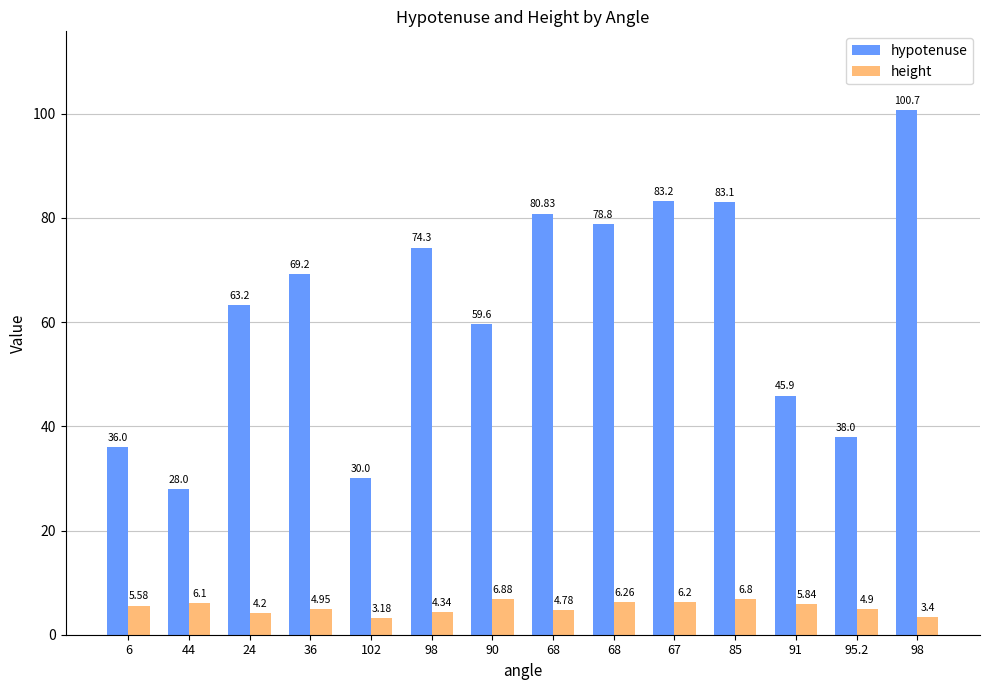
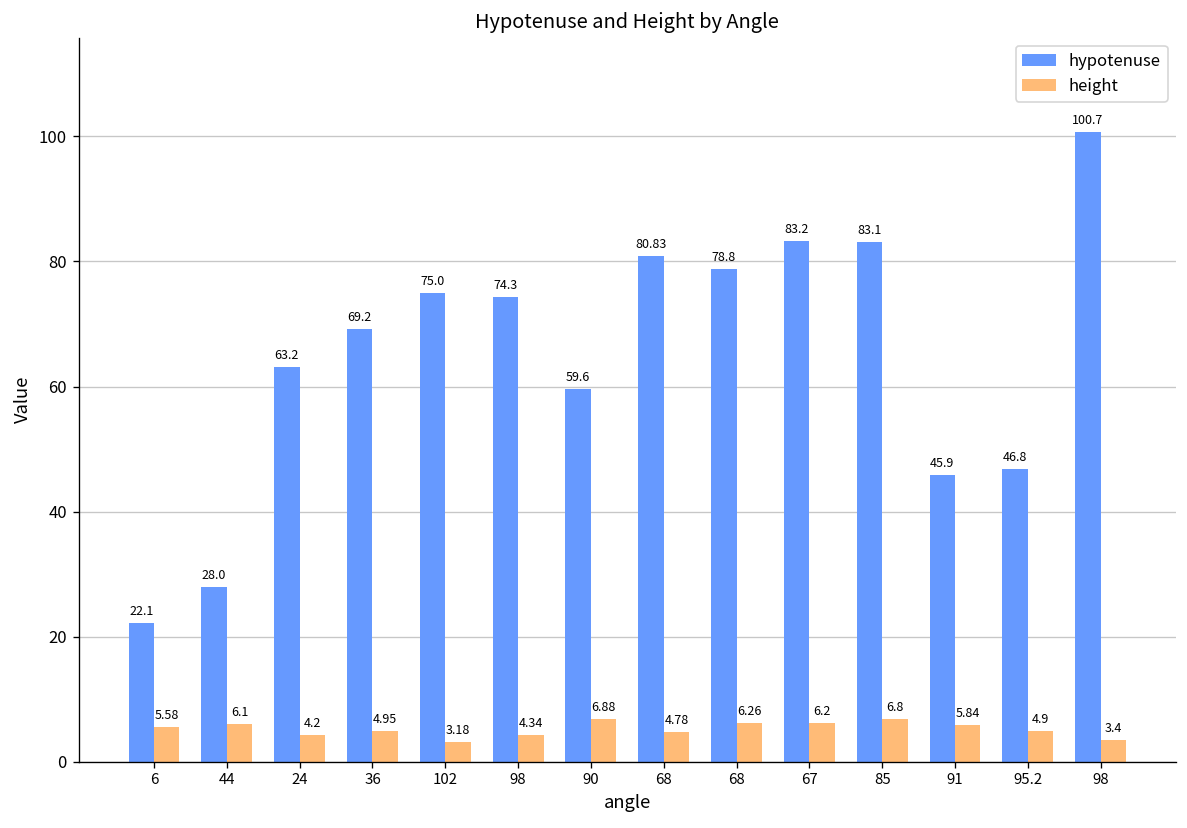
hypotenuse, 6: 36.0 -> 22.1
hypotenuse, 102: 30.0 -> 75.0
hypotenuse, 95.2: 38.0 -> 46.8
